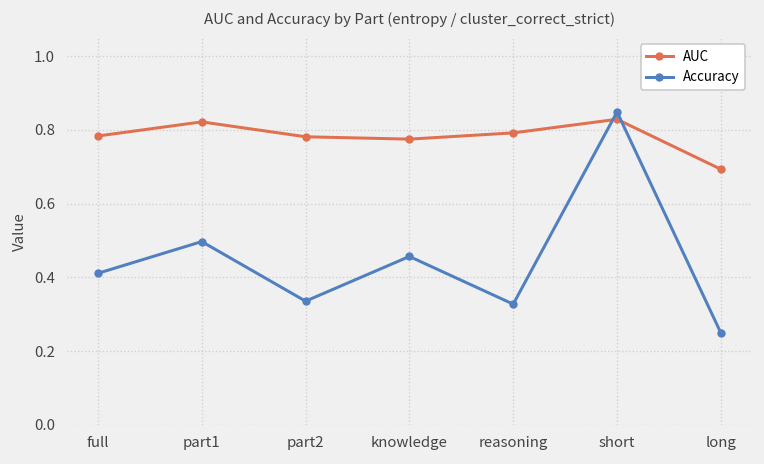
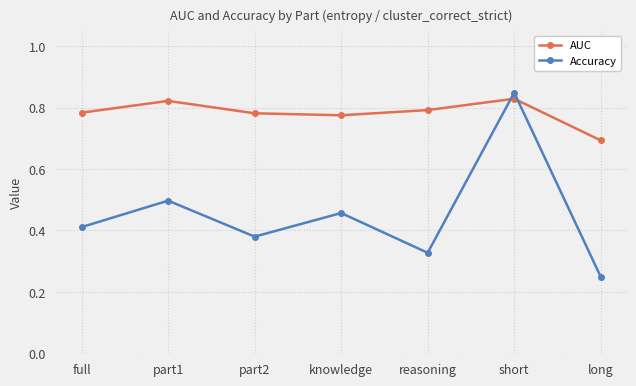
Accuracy, part2: 0.34 -> 0.38
